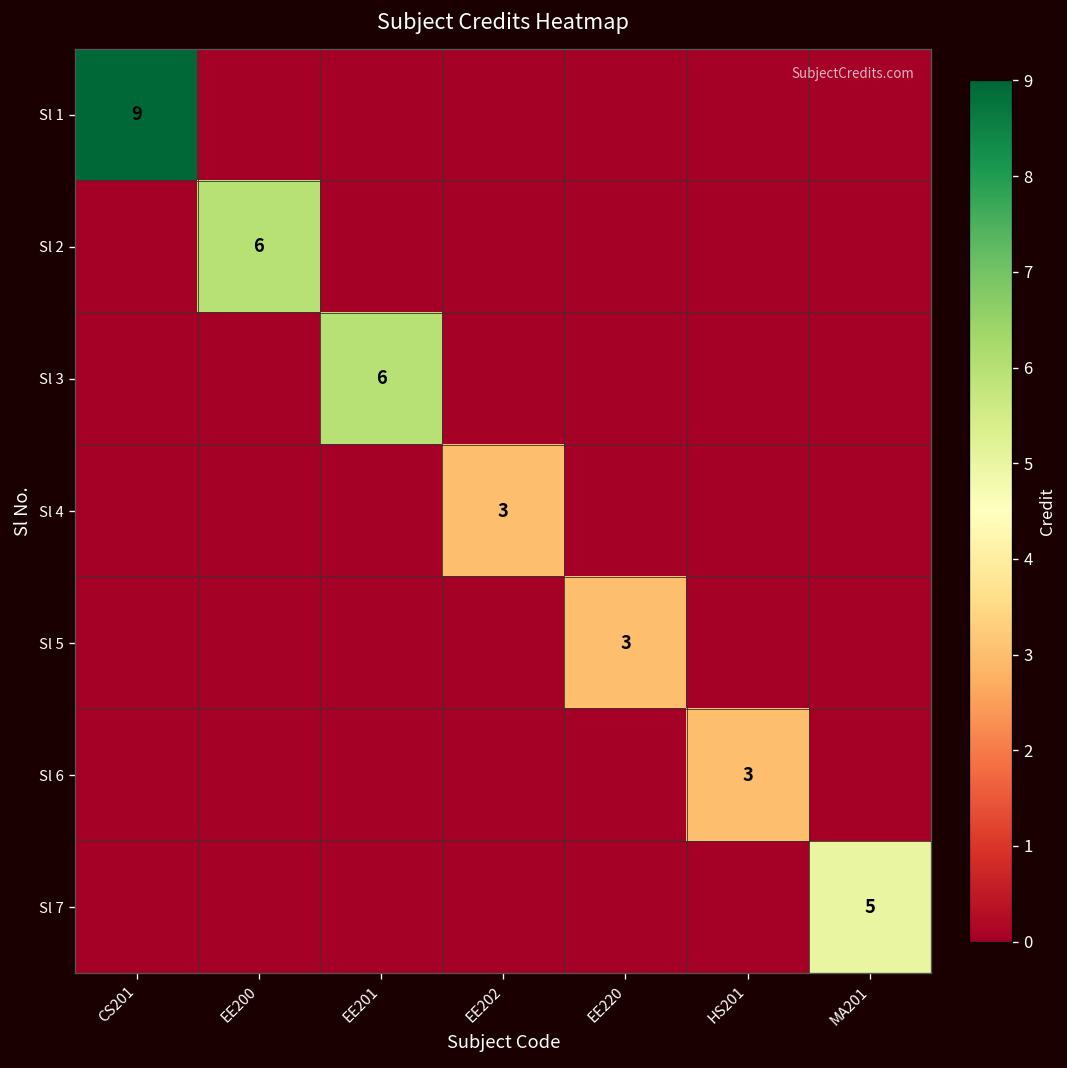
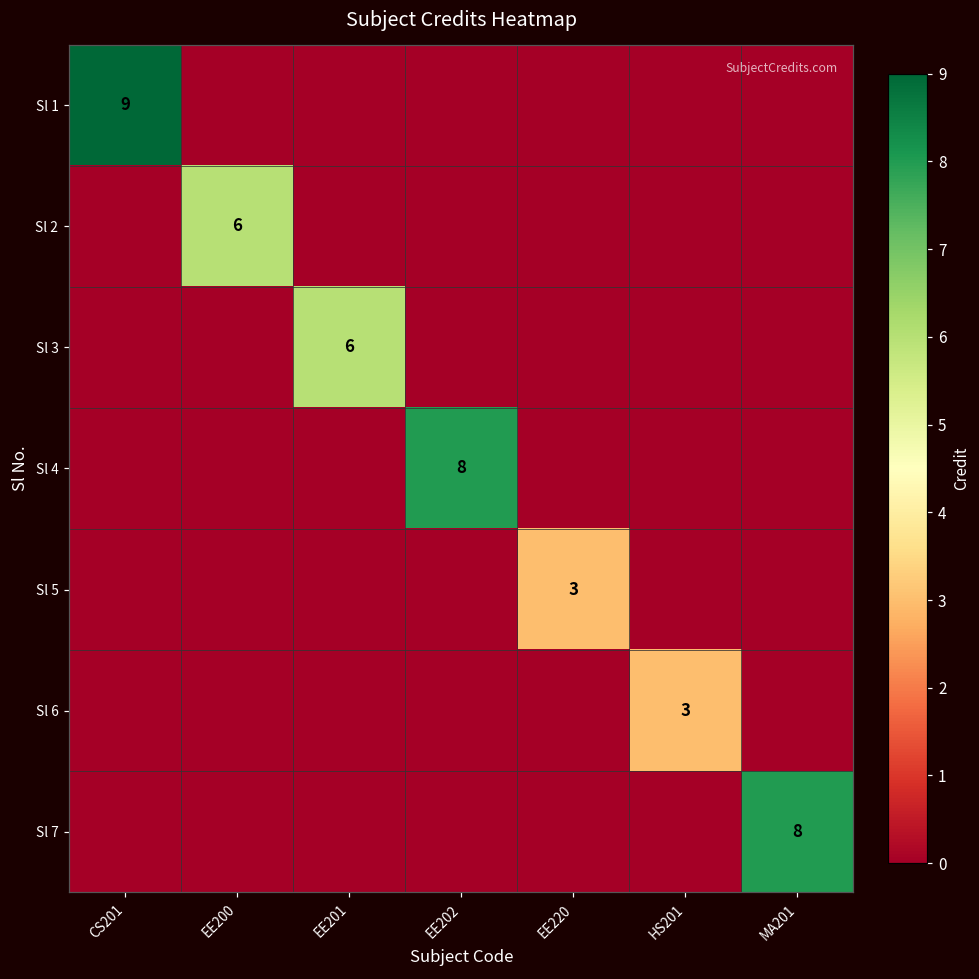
Sl 4, EE202: 3 -> 8
Sl 7, MA201: 5 -> 8
